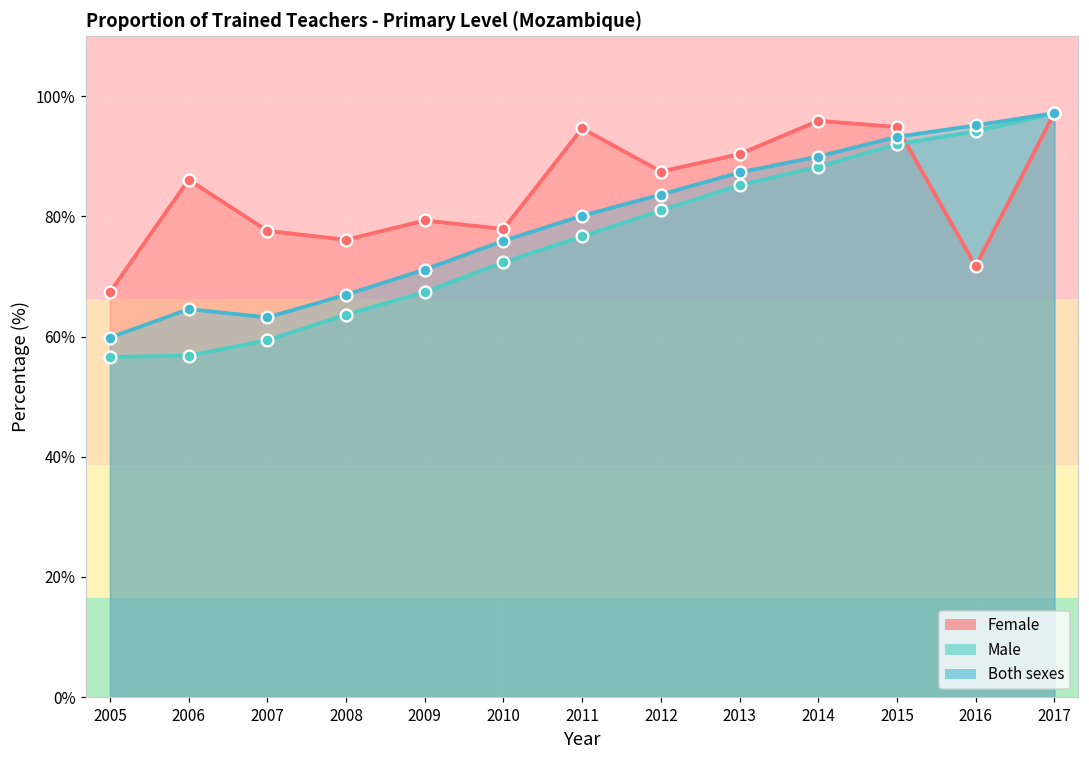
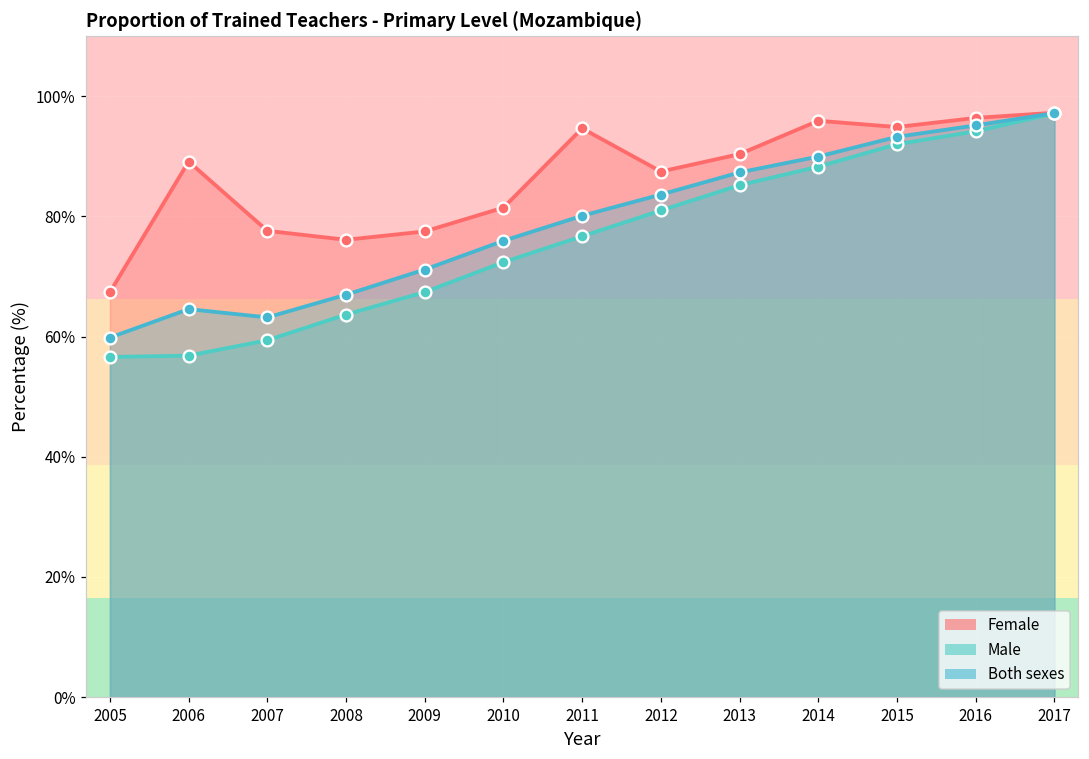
Female, 2006: 86% -> 89%
Female, 2009: 79% -> 77%
Female, 2010: 78% -> 81%
Female, 2016: 72% -> 96%
